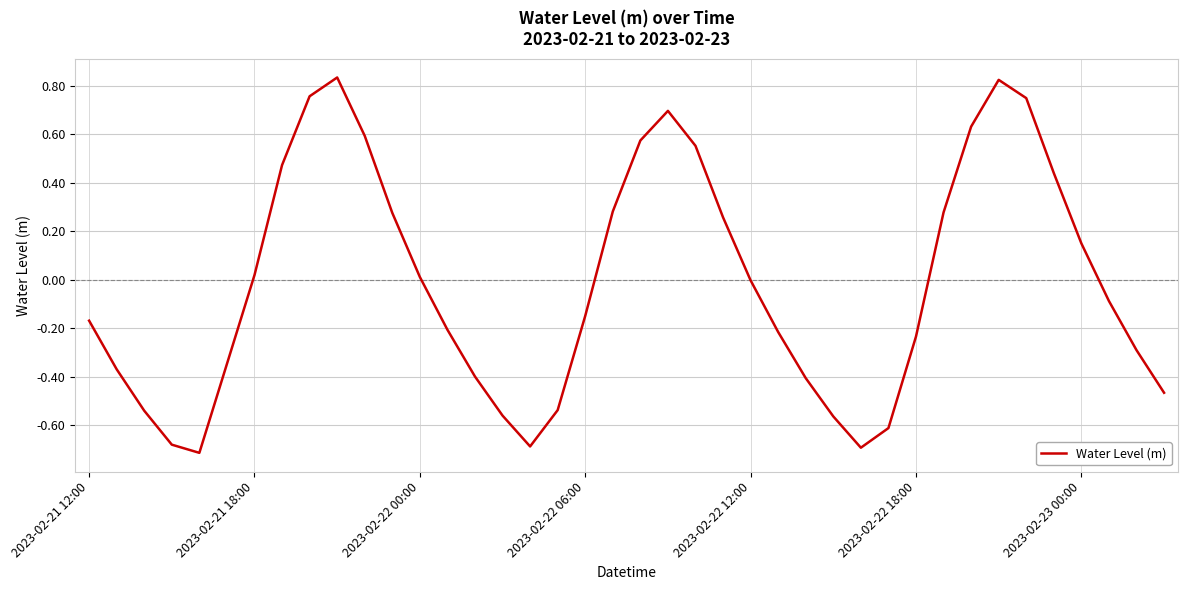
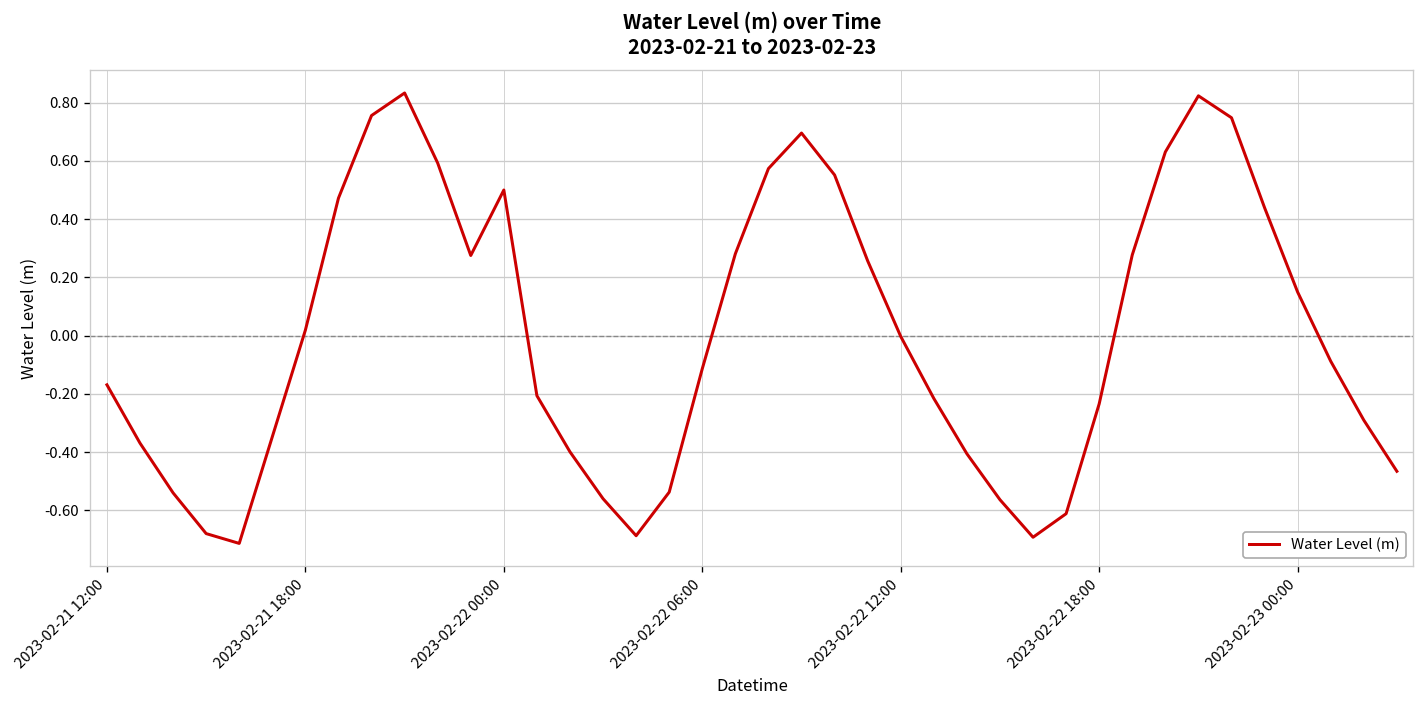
2023-02-22 00:00: 0.01 -> 0.50
2023-02-22 06:00: -0.15 -> -0.11
